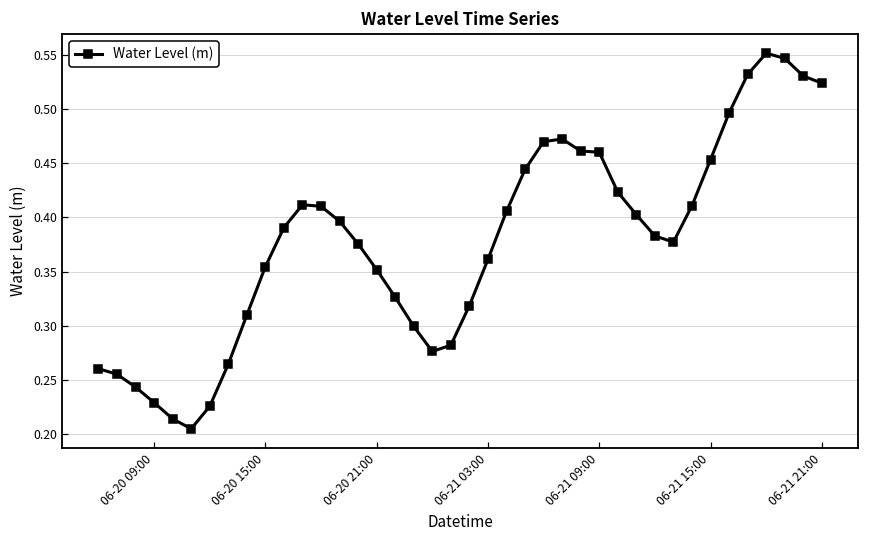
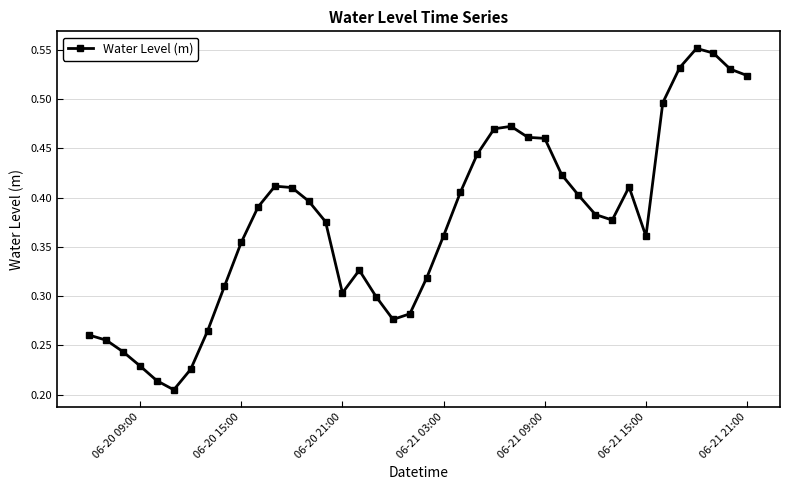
06-20 21:00: 0.35 -> 0.30
06-21 15:00: 0.45 -> 0.36
